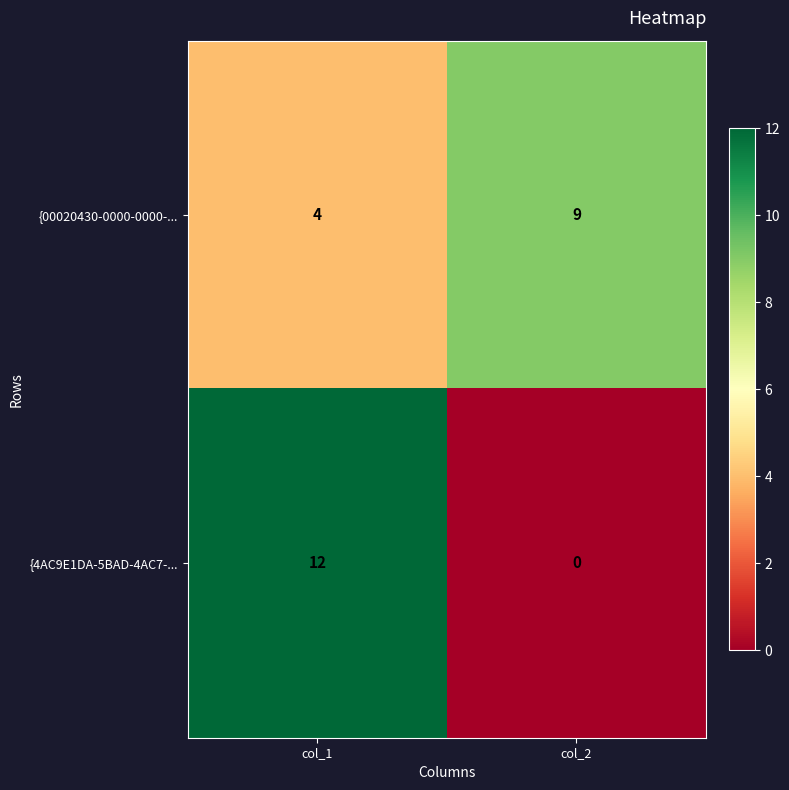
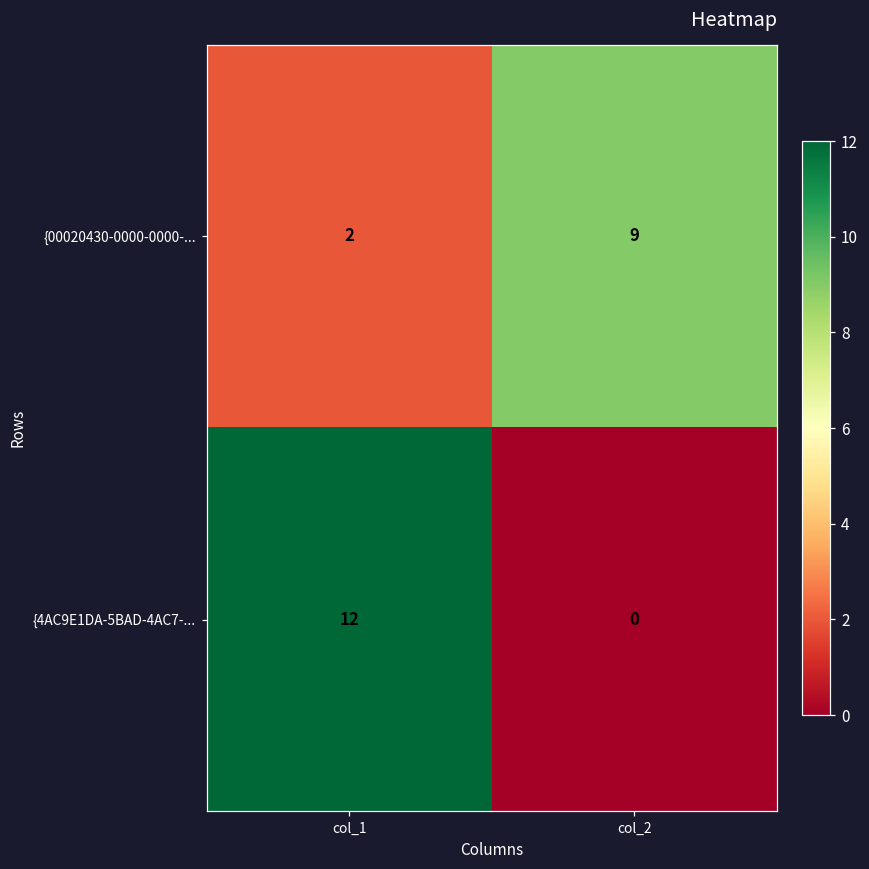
{00020430-0000-0000-..., col_1: 4 -> 2
